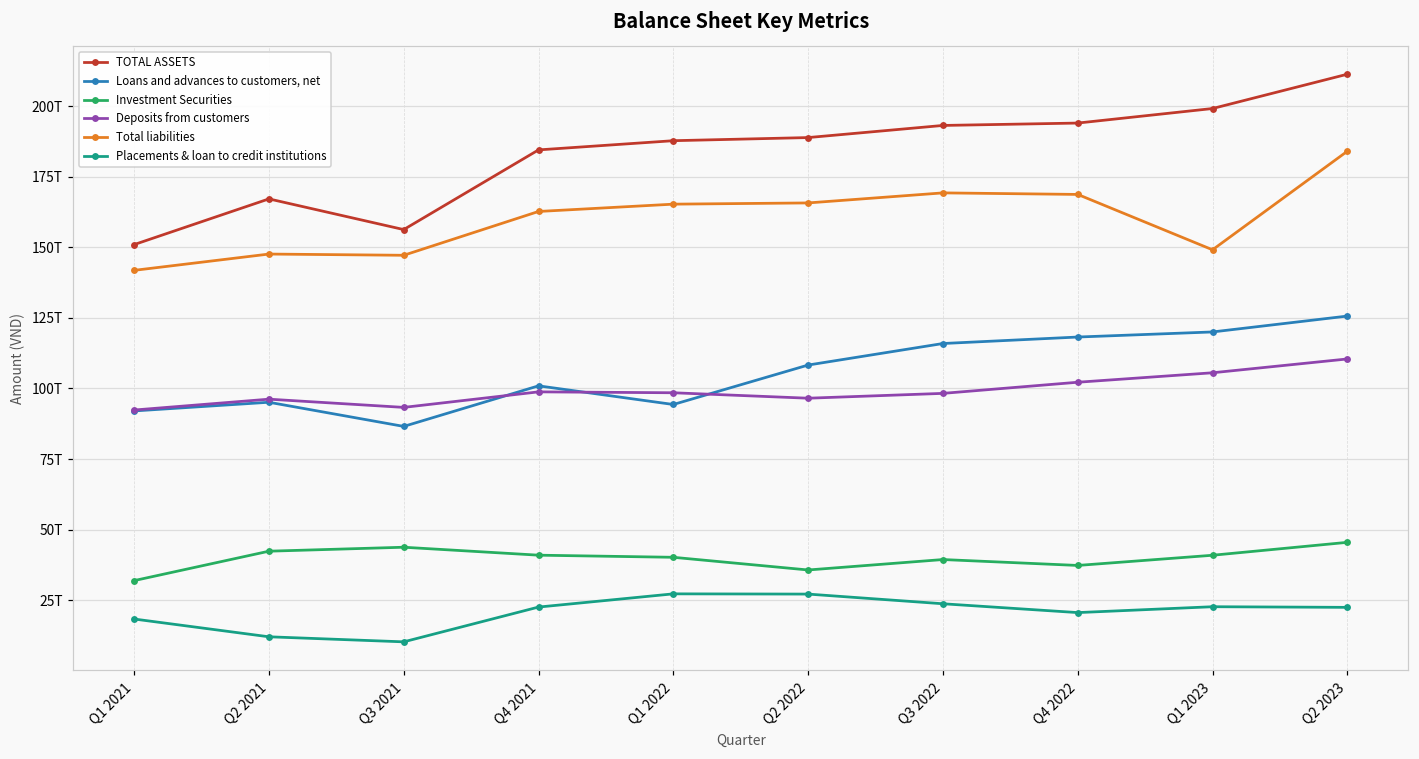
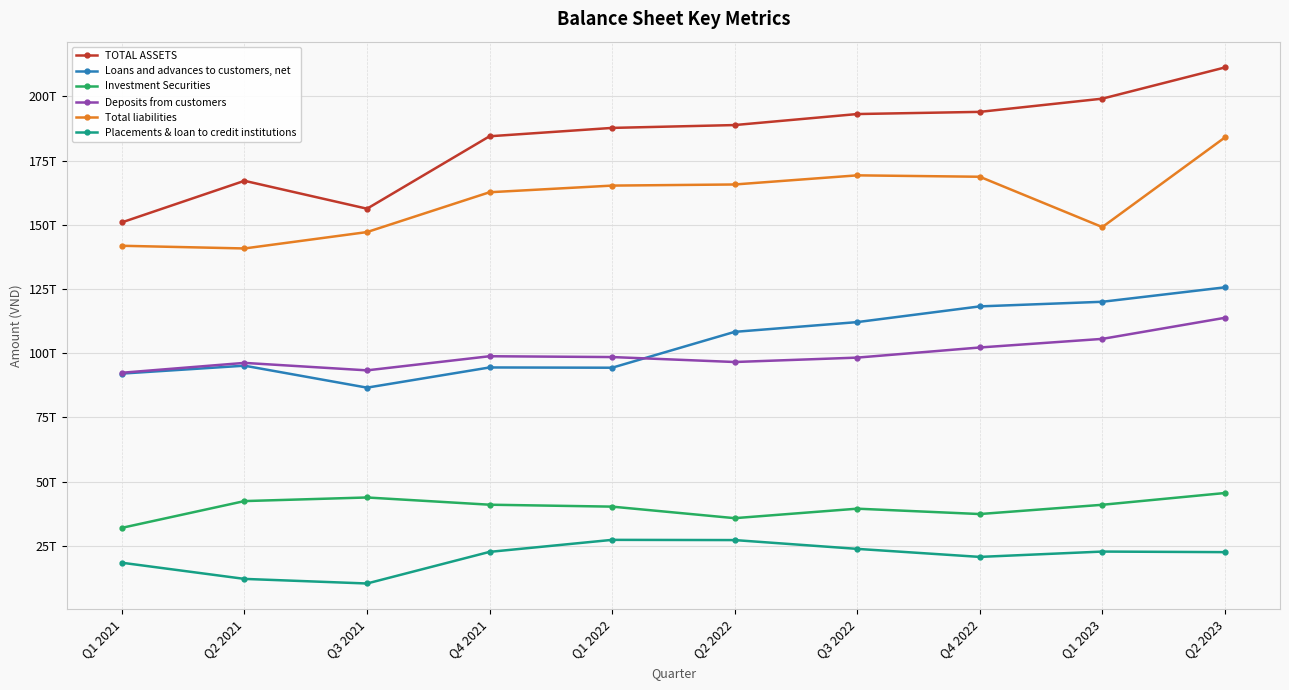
Total liabilities, Q2 2021: 148T -> 141T
Loans and advances to customers, net, Q4 2021: 101T -> 94T
Loans and advances to customers, net, Q3 2022: 116T -> 112T
Deposits from customers, Q2 2023: 110T -> 114T
